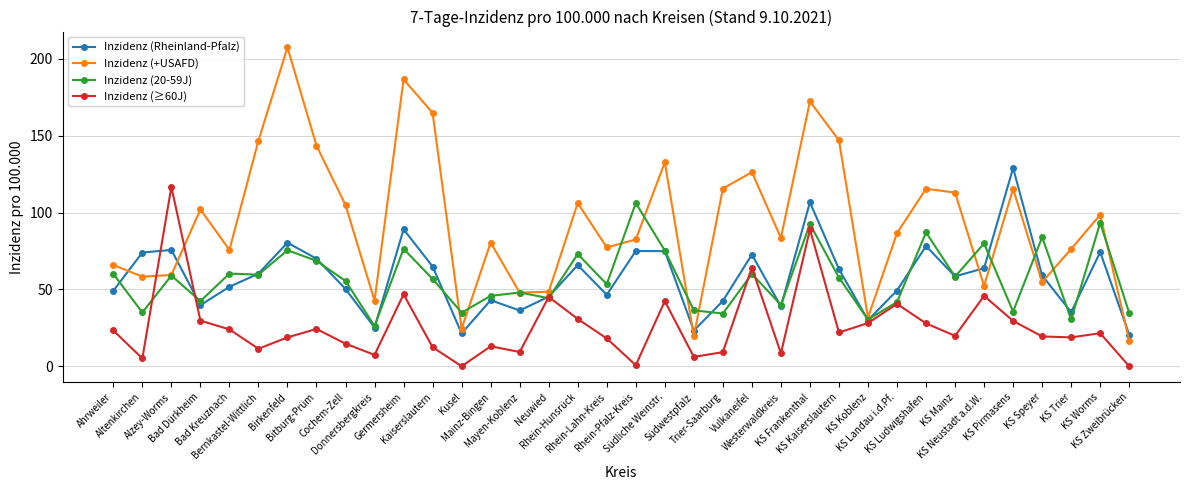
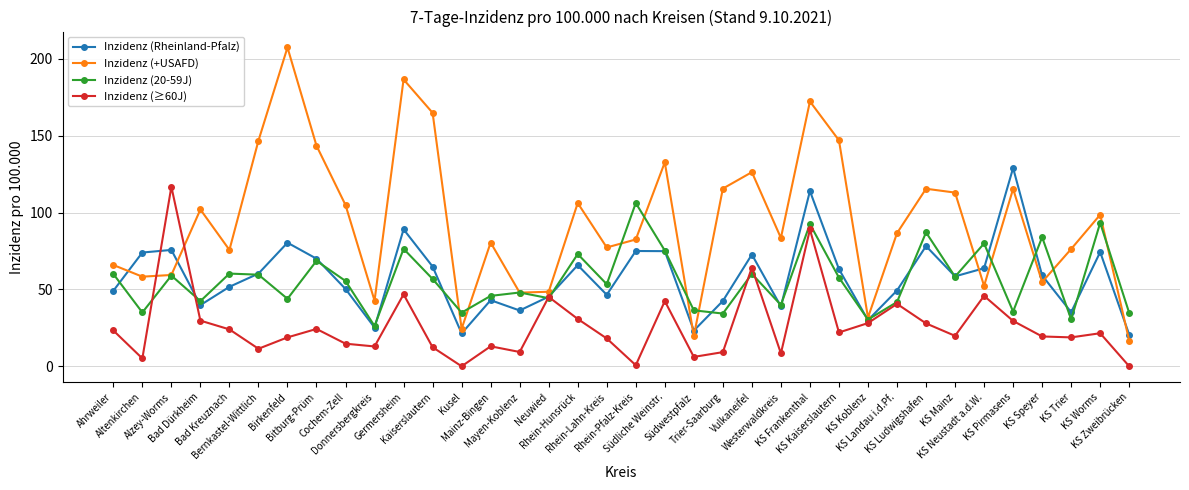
Inzidenz (20-59J), Birkenfeld: 76 -> 44
Inzidenz (≥60J), Donnersbergkreis: 7 -> 13
Inzidenz (Rheinland-Pfalz), KS Frankenthal: 107 -> 114
